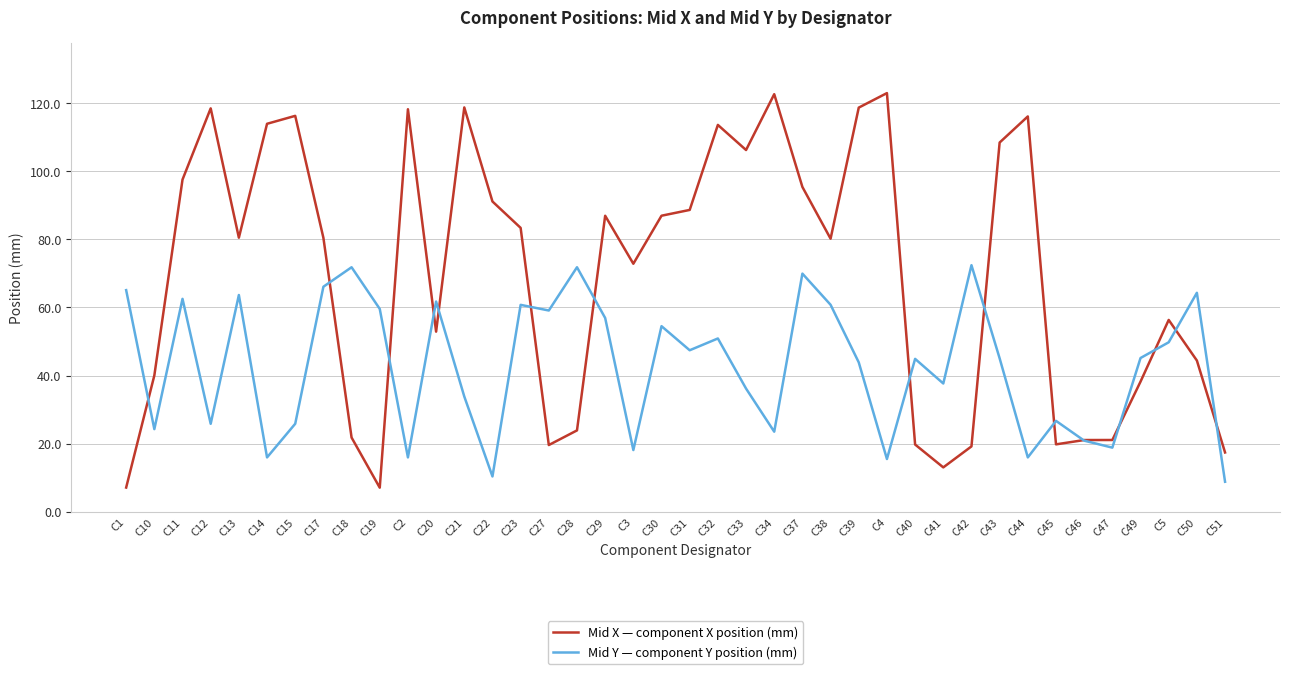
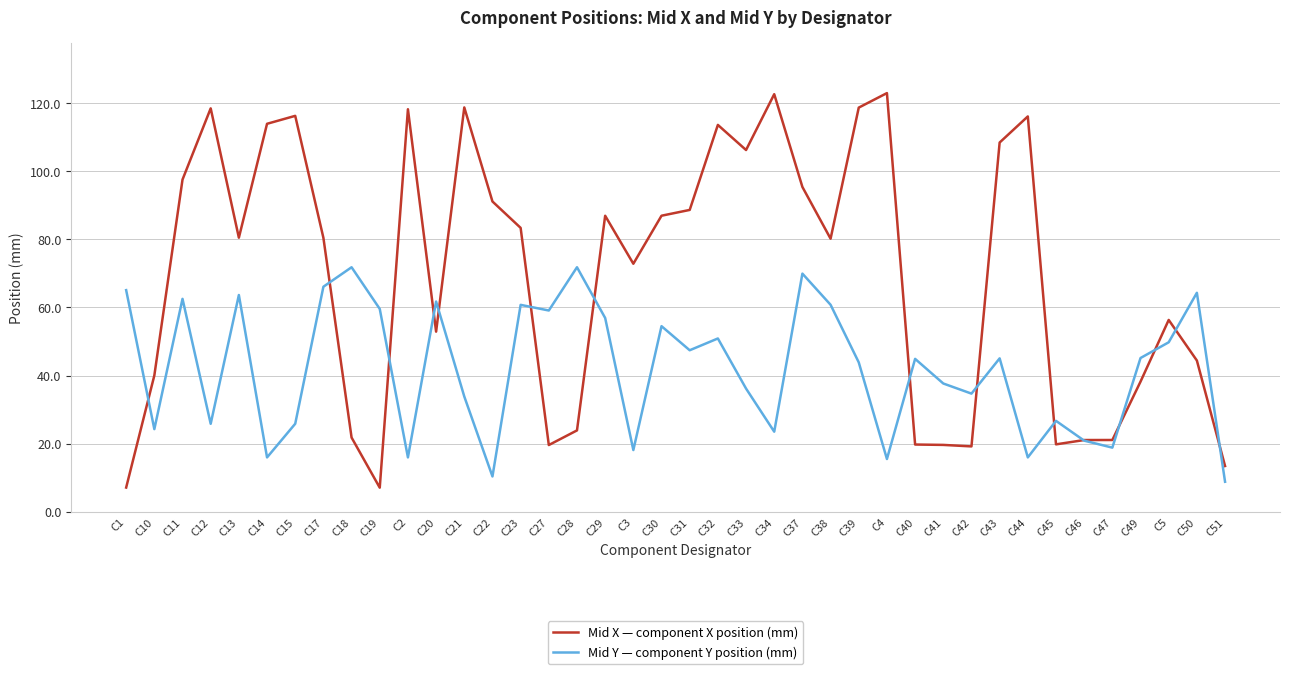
Mid X — component X position (mm), C41: 13 -> 20
Mid Y — component Y position (mm), C42: 72 -> 35
Mid X — component X position (mm), C51: 17 -> 13
